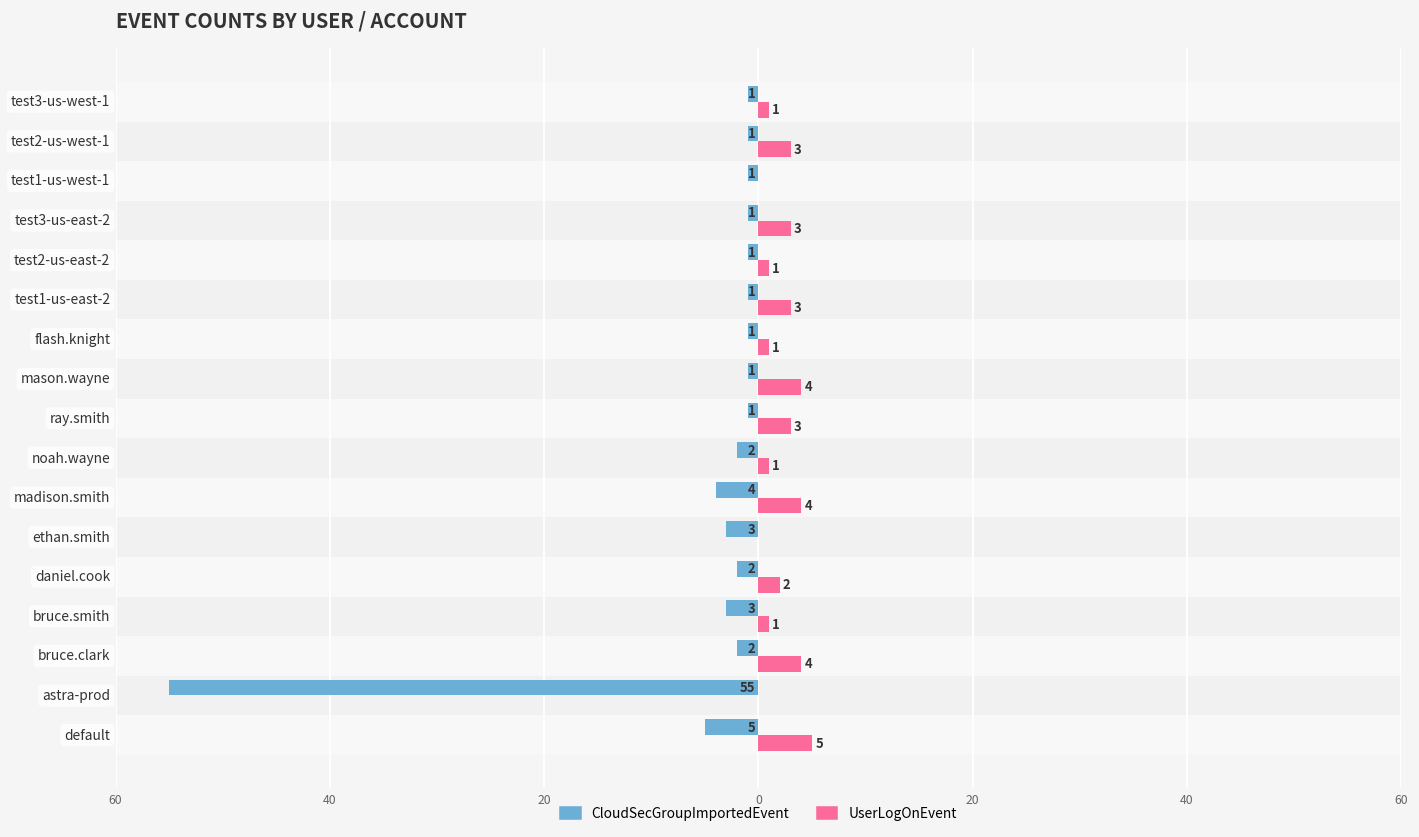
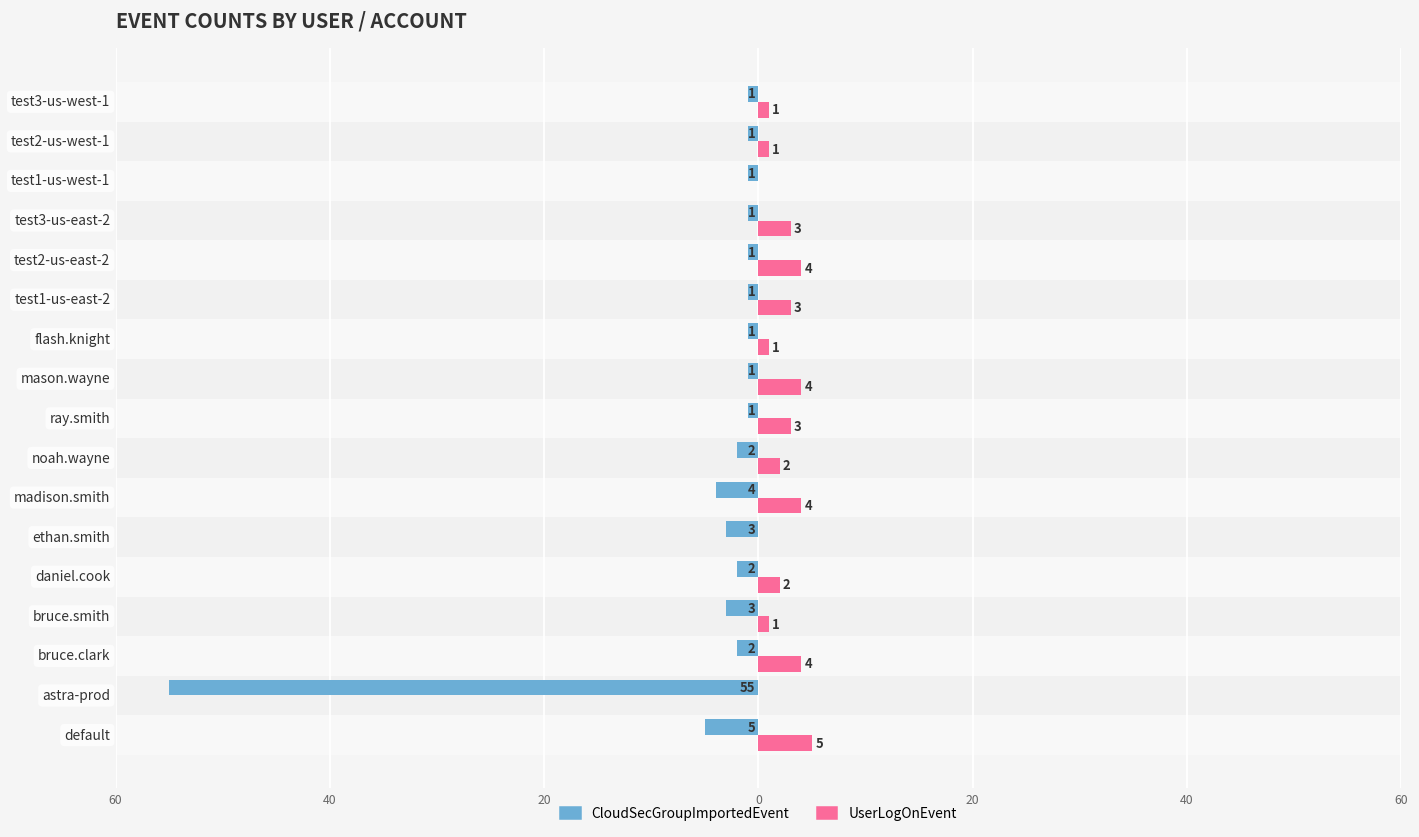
UserLogOnEvent, test2-us-west-1: 3 -> 1
UserLogOnEvent, test2-us-east-2: 1 -> 4
UserLogOnEvent, noah.wayne: 1 -> 2
